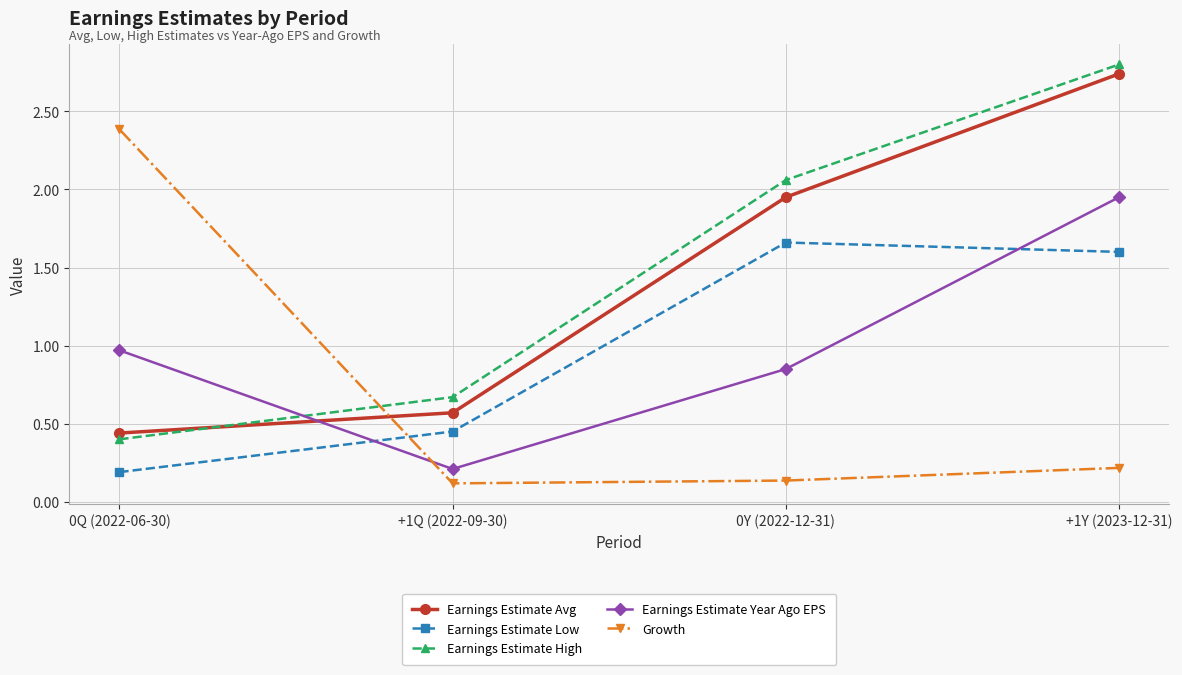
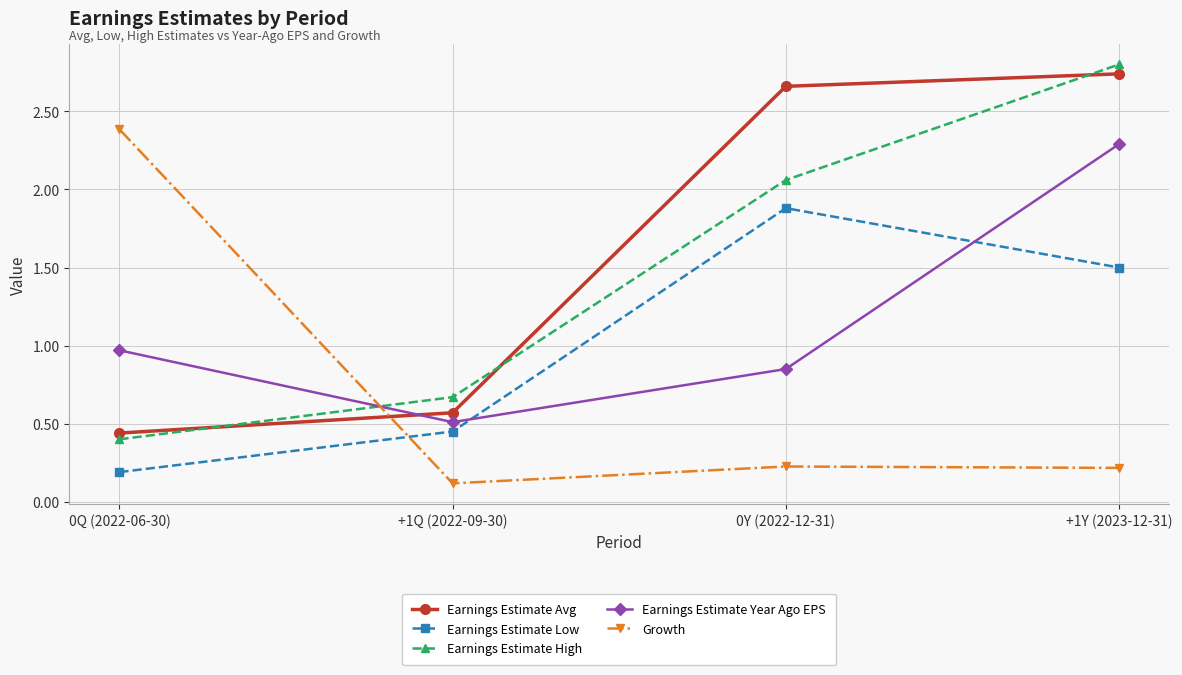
Earnings Estimate Year Ago EPS, +1Q (2022-09-30): 0.21 -> 0.51
Earnings Estimate Avg, 0Y (2022-12-31): 1.95 -> 2.66
Earnings Estimate Low, 0Y (2022-12-31): 1.66 -> 1.88
Growth, 0Y (2022-12-31): 0.14 -> 0.23
Earnings Estimate Low, +1Y (2023-12-31): 1.6 -> 1.5
Earnings Estimate Year Ago EPS, +1Y (2023-12-31): 1.95 -> 2.29
